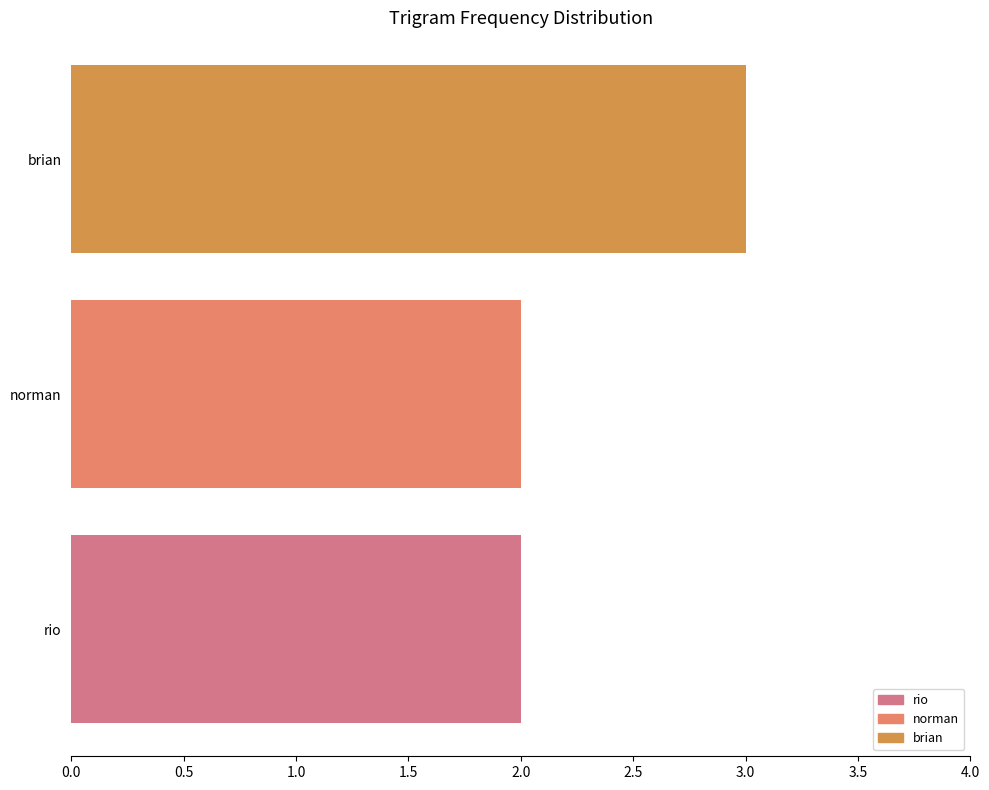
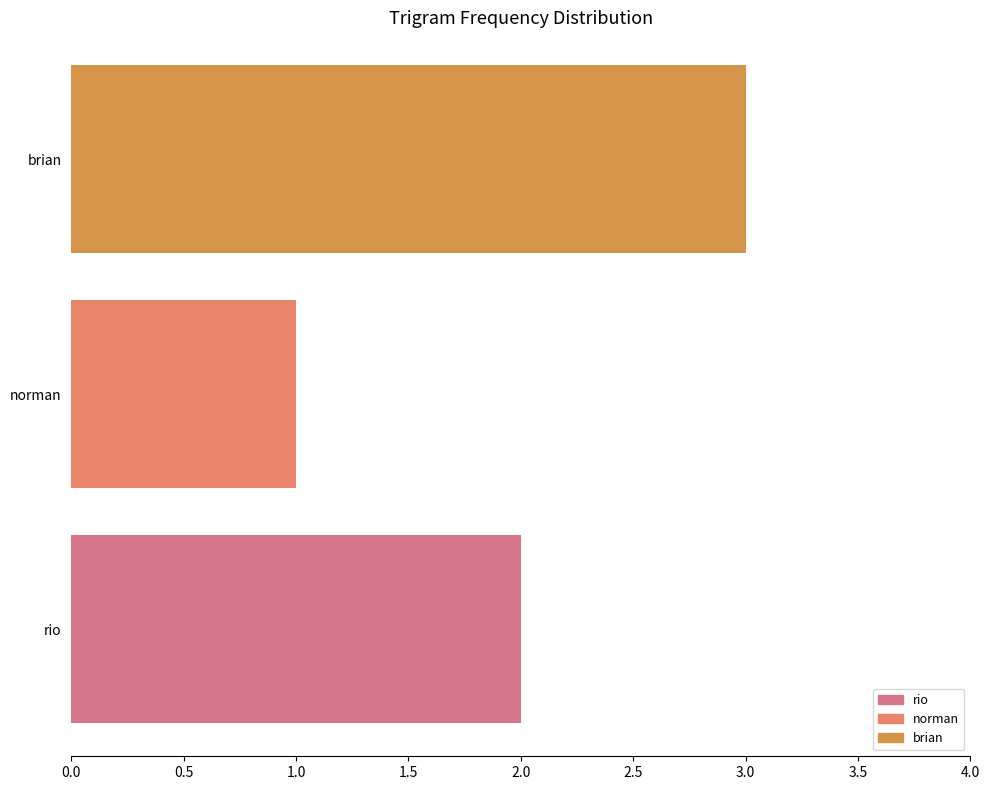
norman: 2 -> 1
